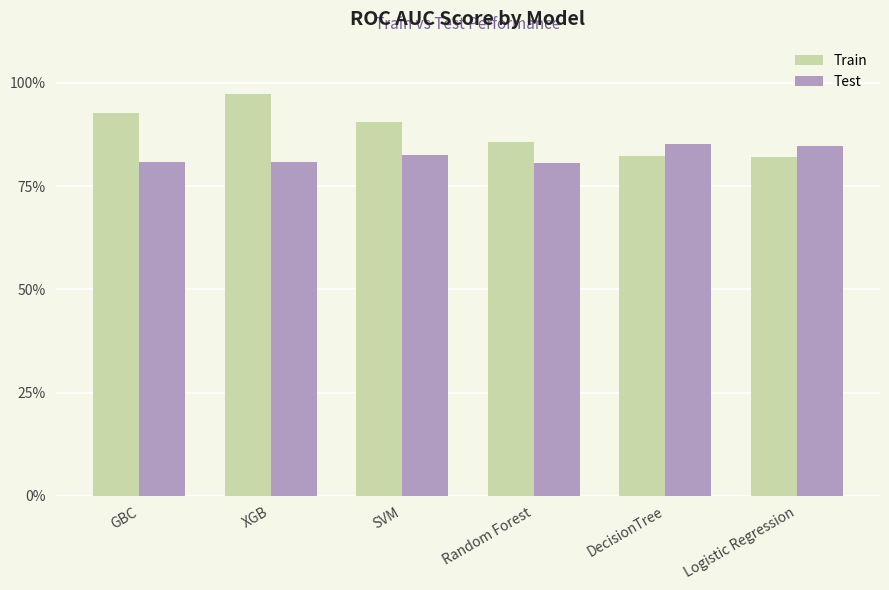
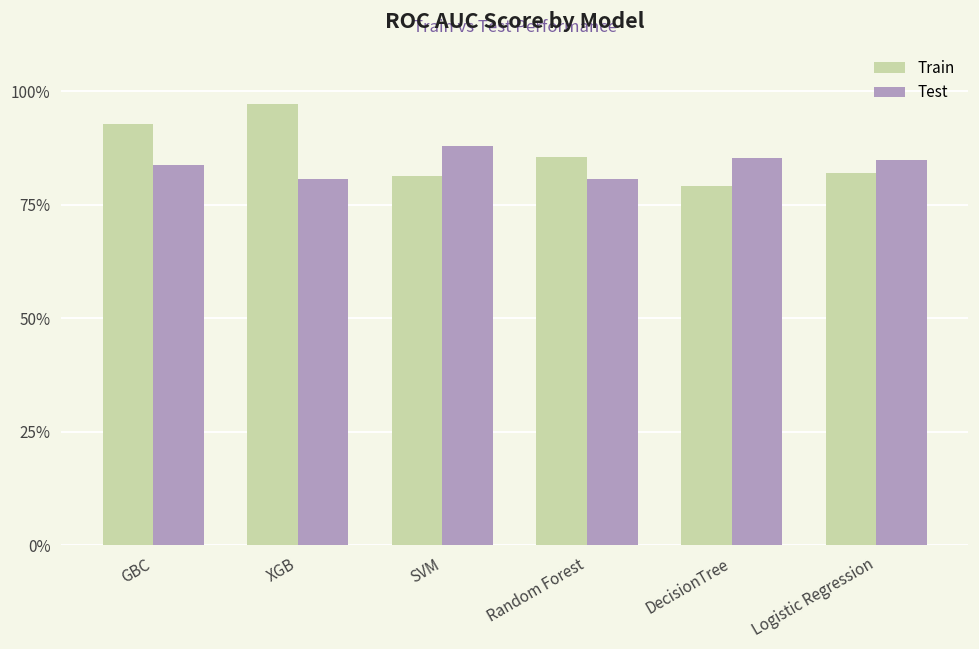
Test, GBC: 81% -> 84%
Train, SVM: 91% -> 81%
Test, SVM: 83% -> 88%
Train, DecisionTree: 82% -> 79%
